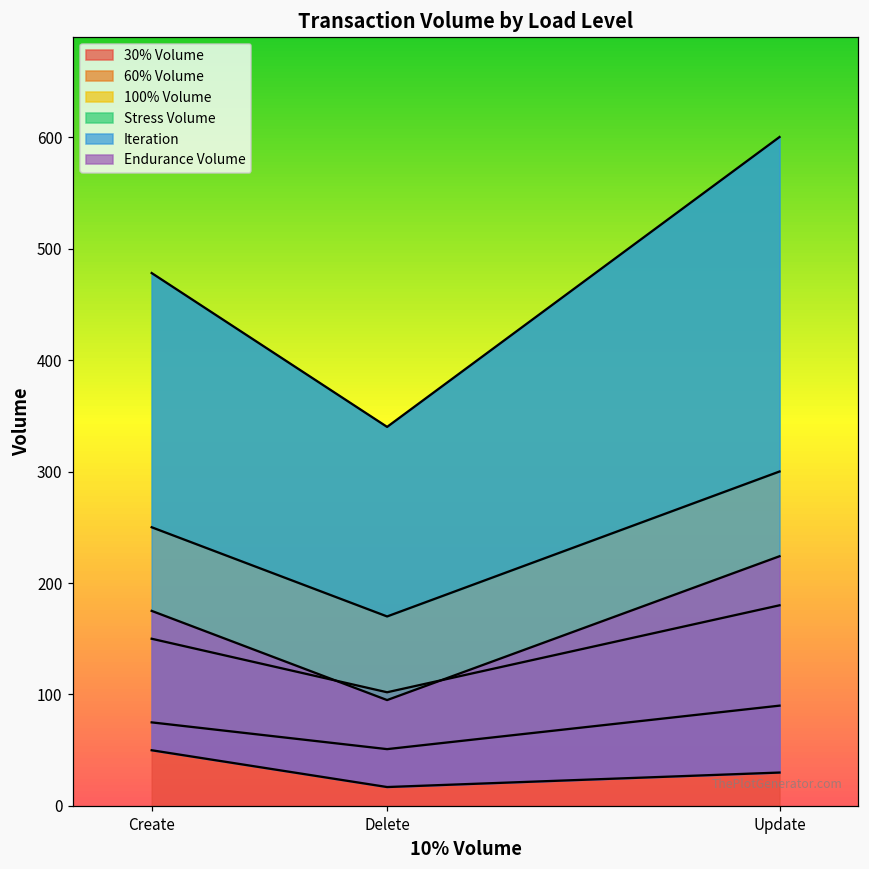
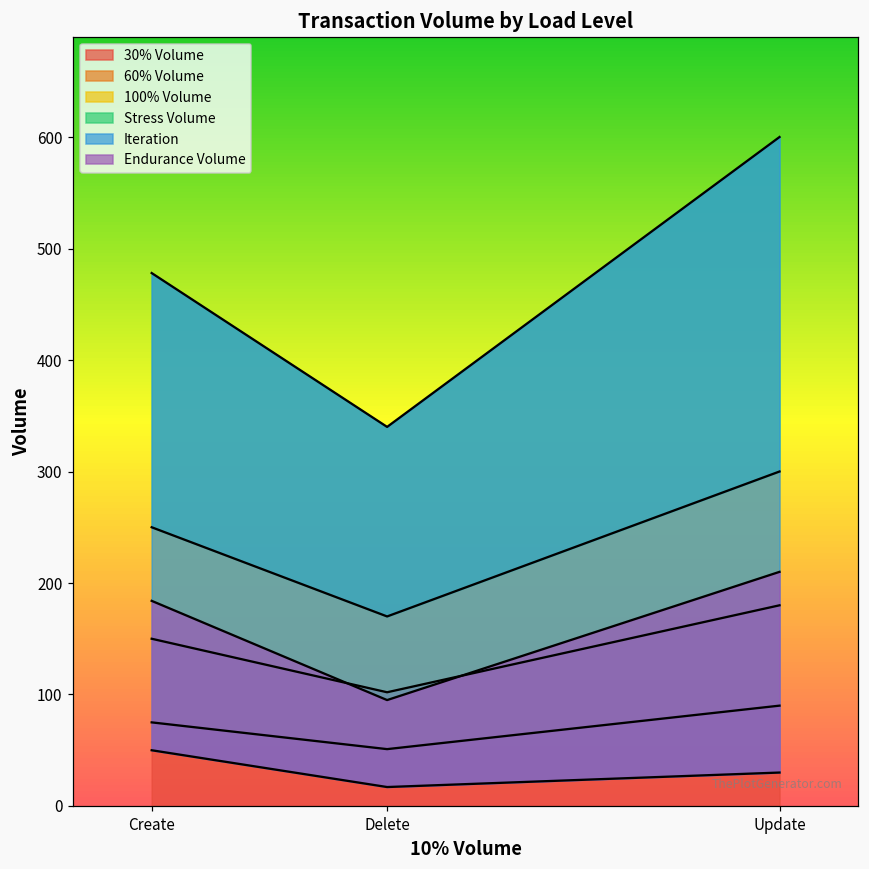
Endurance Volume, Create: 175 -> 184
Endurance Volume, Update: 224 -> 210
